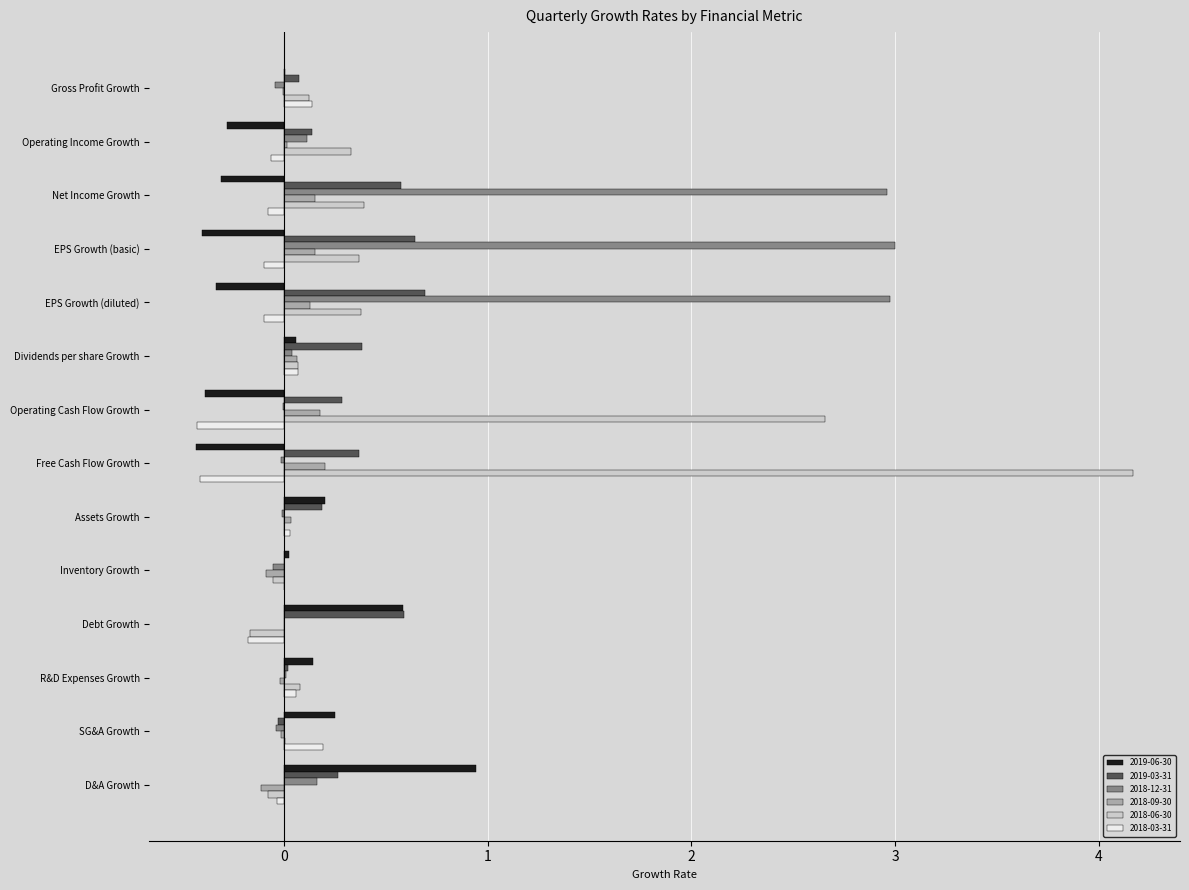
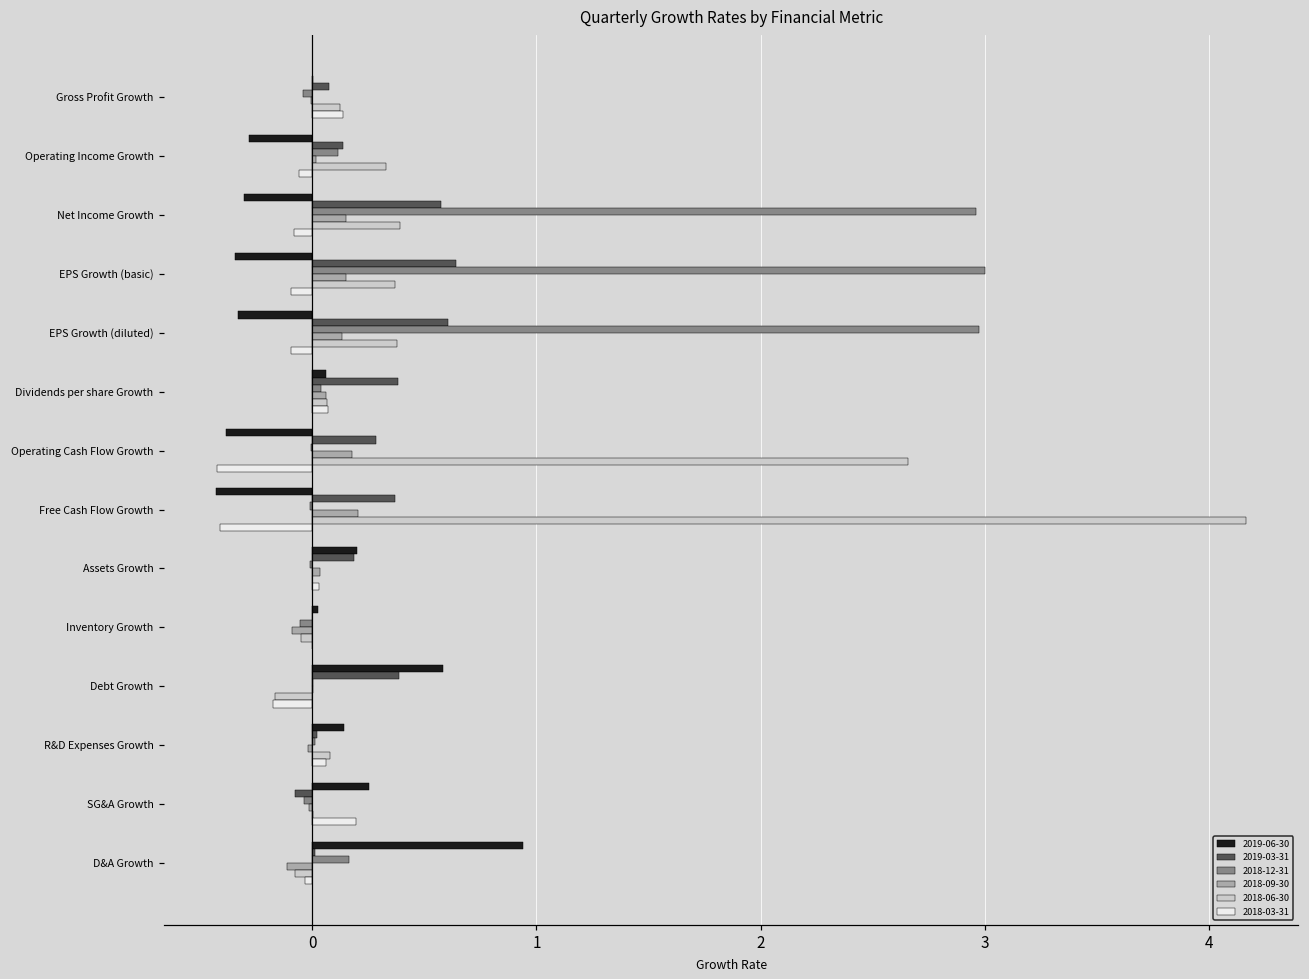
2019-06-30, EPS Growth (basic): -0.40 -> -0.35
2019-03-31, EPS Growth (diluted): 0.69 -> 0.61
2019-03-31, Debt Growth: 0.59 -> 0.38
2019-03-31, SG&A Growth: -0.03 -> -0.08
2019-03-31, D&A Growth: 0.26 -> 0.01
